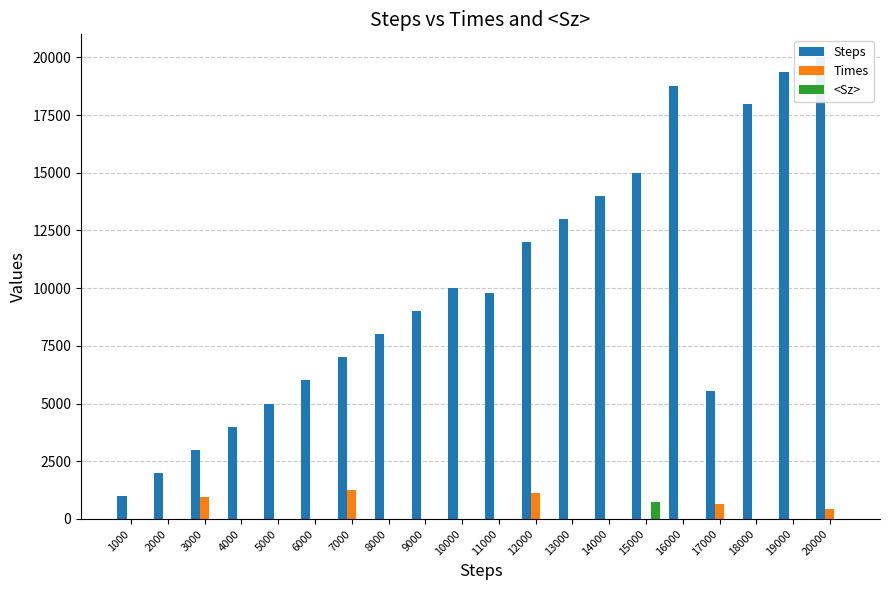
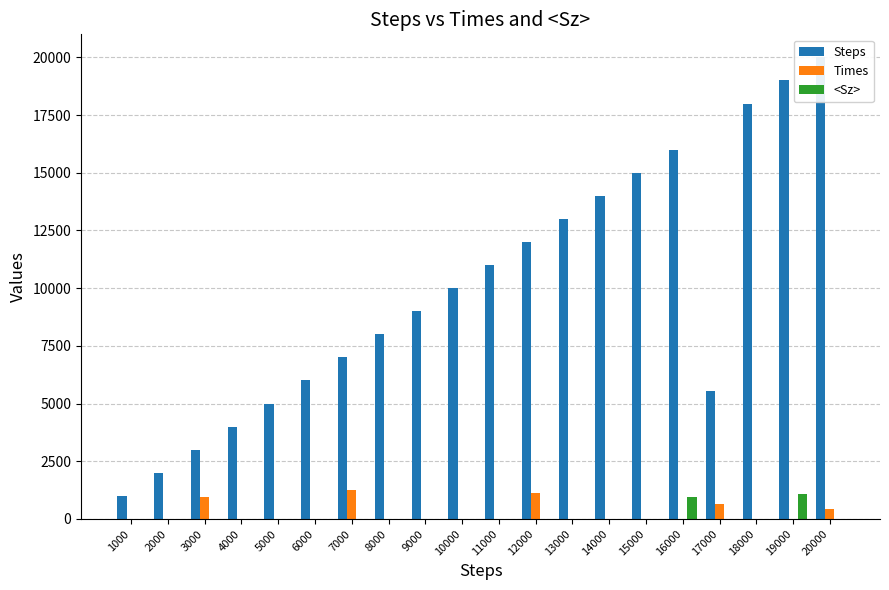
Steps, 11000: 9800 -> 11000
<Sz>, 15000: 700 -> 0
Steps, 16000: 18800 -> 16000
<Sz>, 16000: 0 -> 900
Steps, 19000: 19400 -> 19000
<Sz>, 19000: 0 -> 1100
